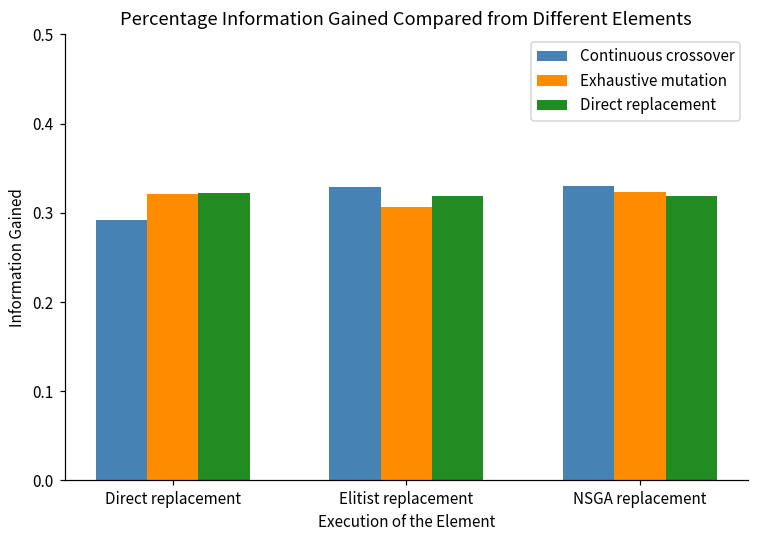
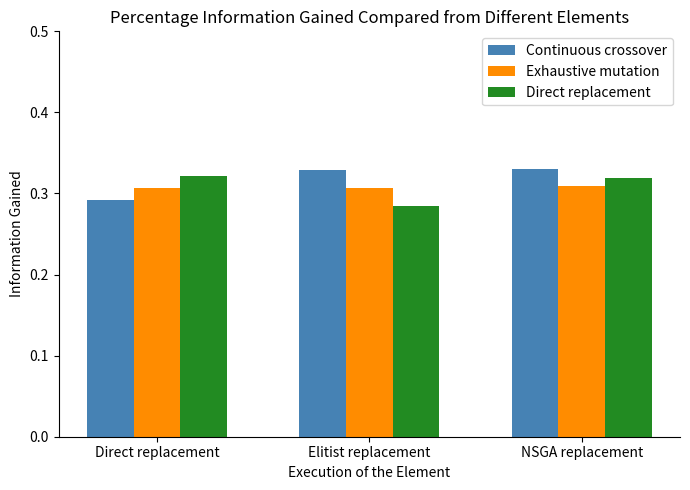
Exhaustive mutation, Direct replacement: 0.32 -> 0.31
Direct replacement, Elitist replacement: 0.32 -> 0.28
Exhaustive mutation, NSGA replacement: 0.32 -> 0.31
